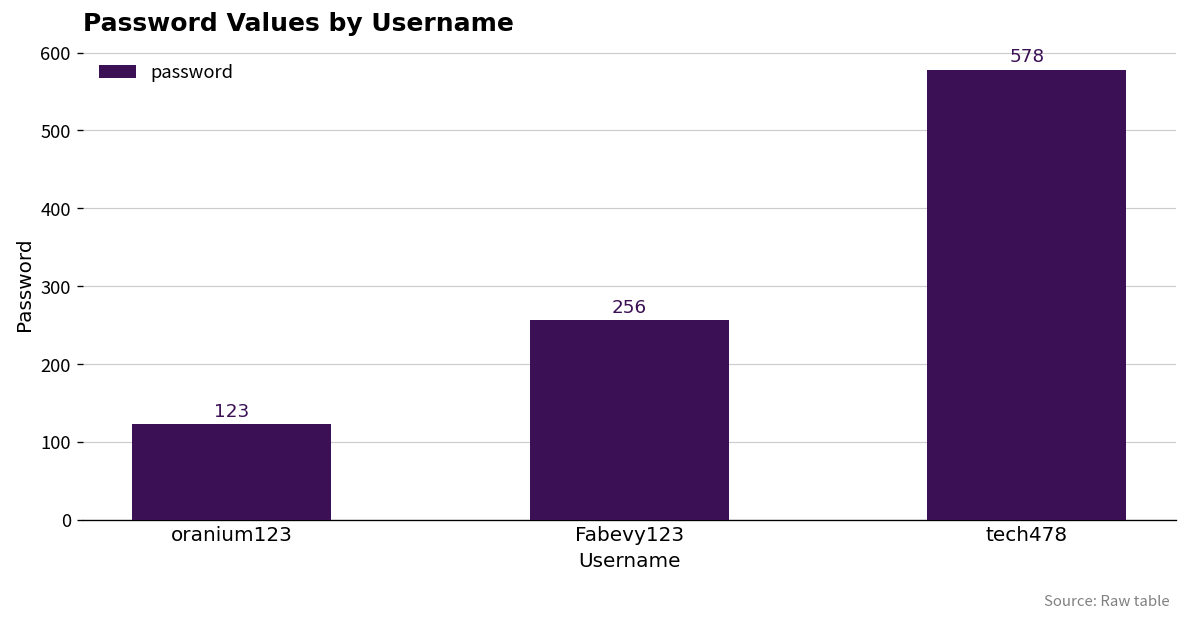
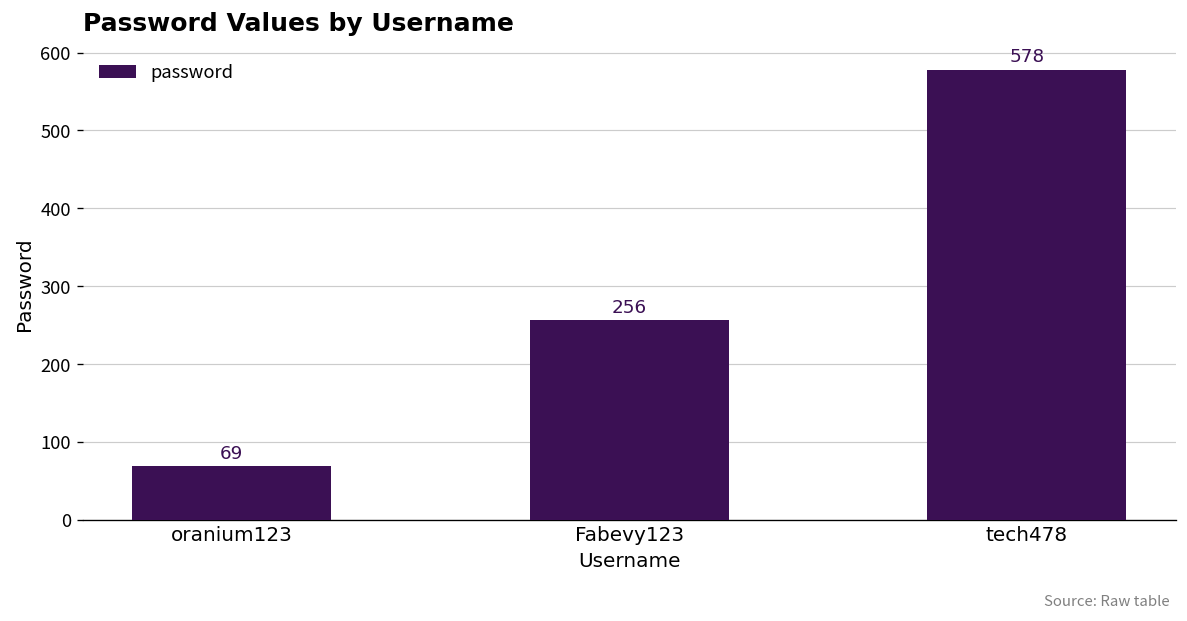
oranium123: 123 -> 69
